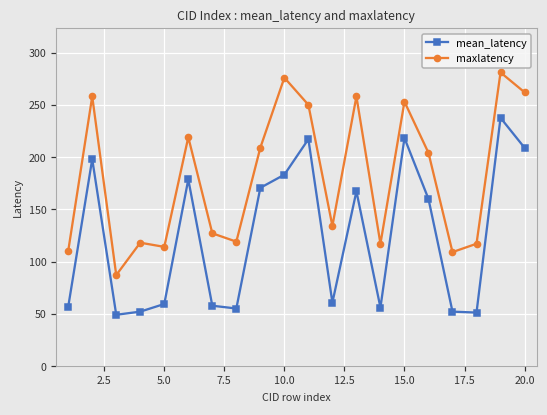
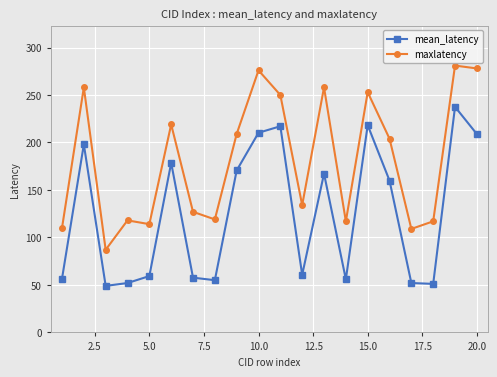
mean_latency, 10.0: 180 -> 210
maxlatency, 20.0: 260 -> 280
